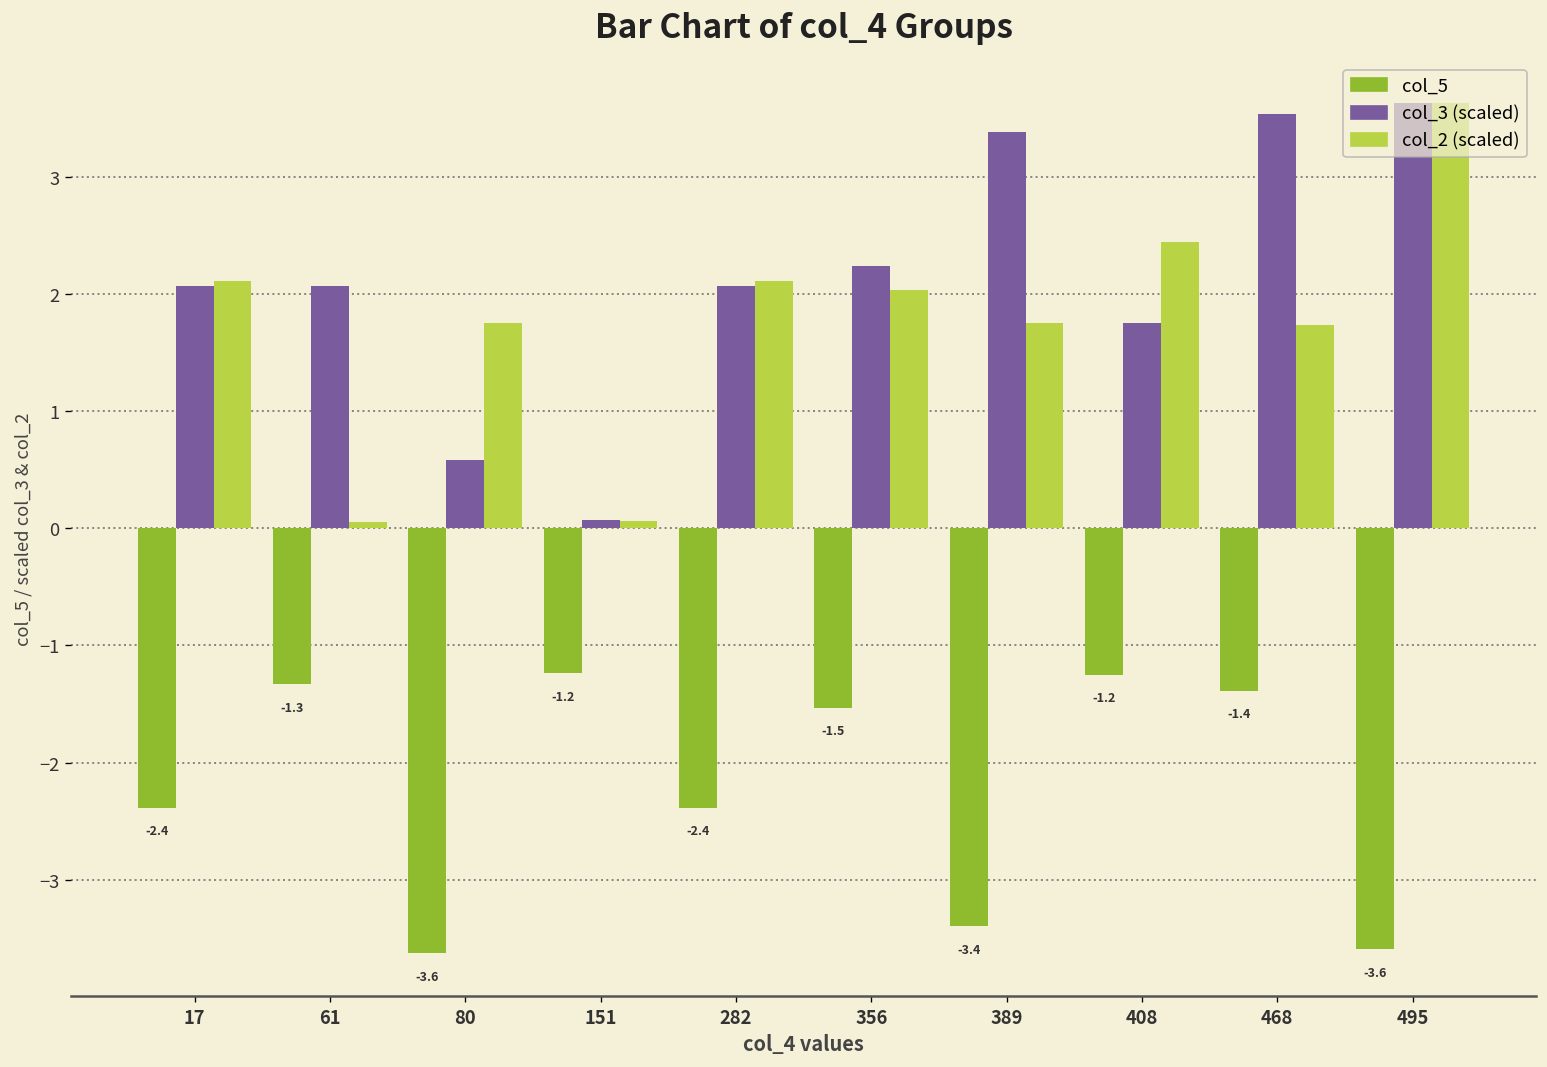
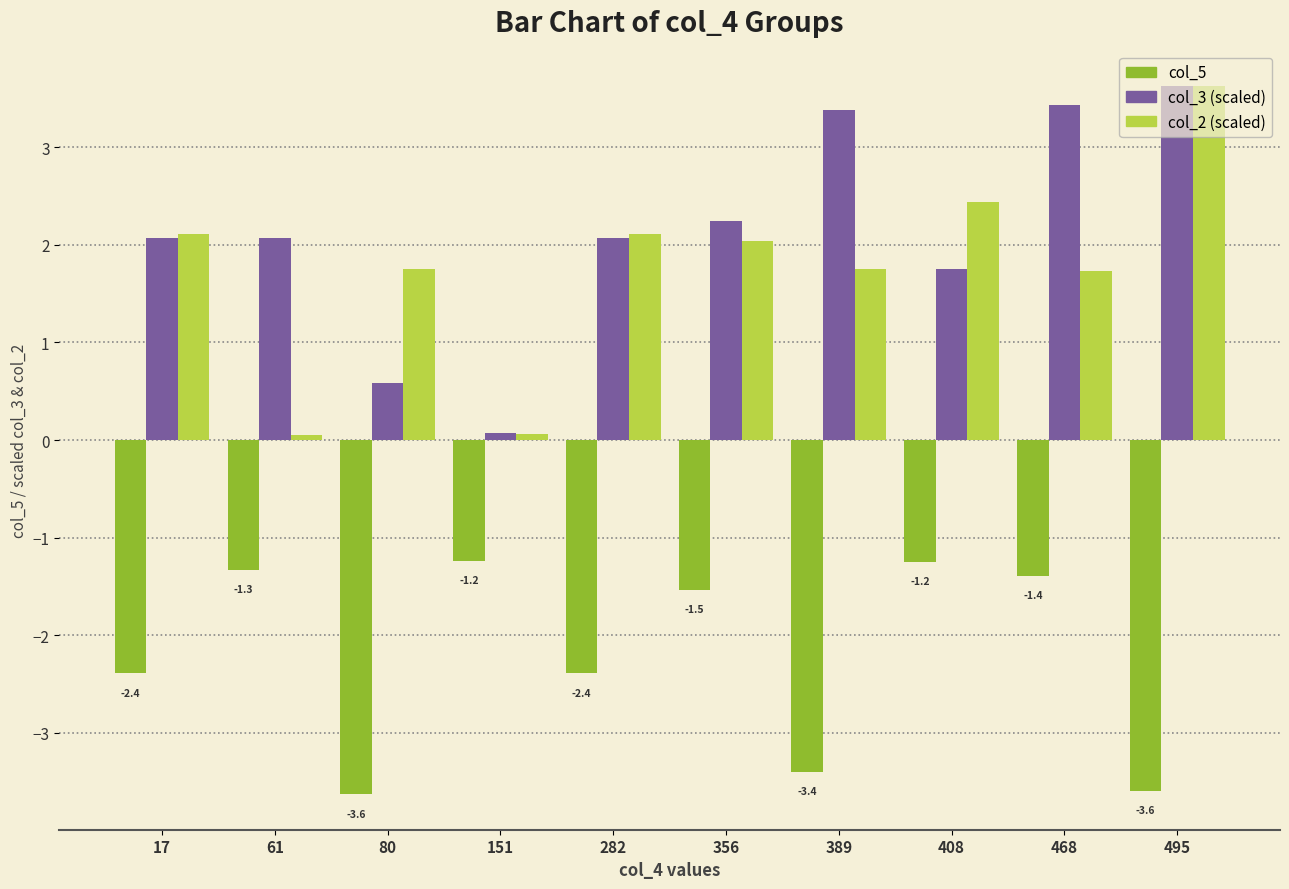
col_3 (scaled), 468: 3.5 -> 3.4
